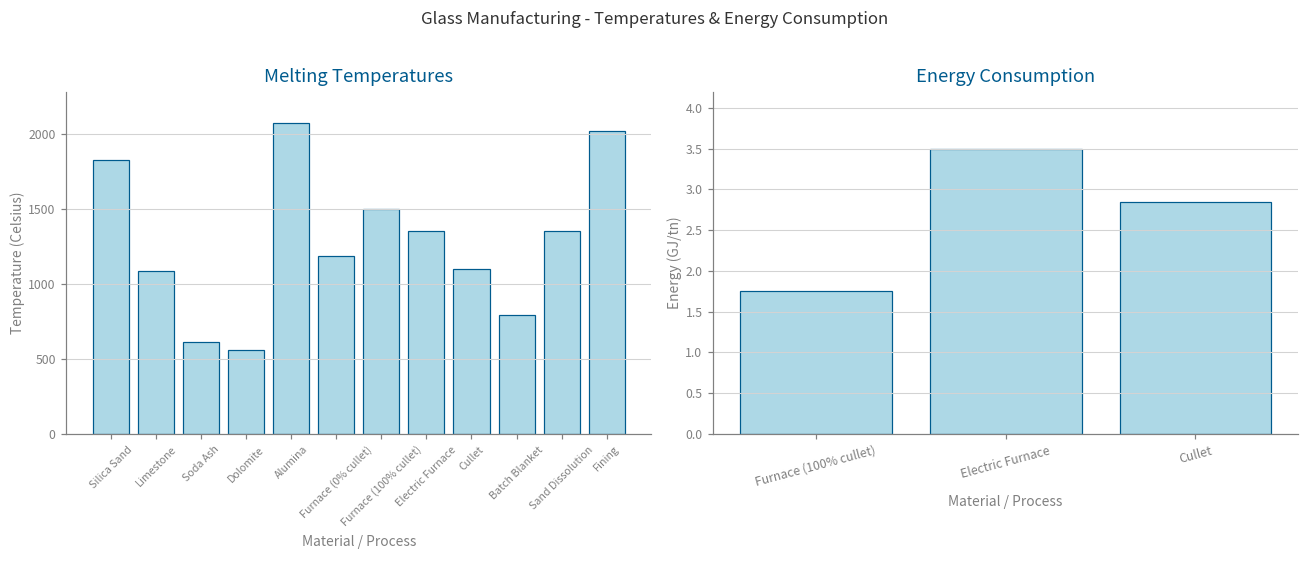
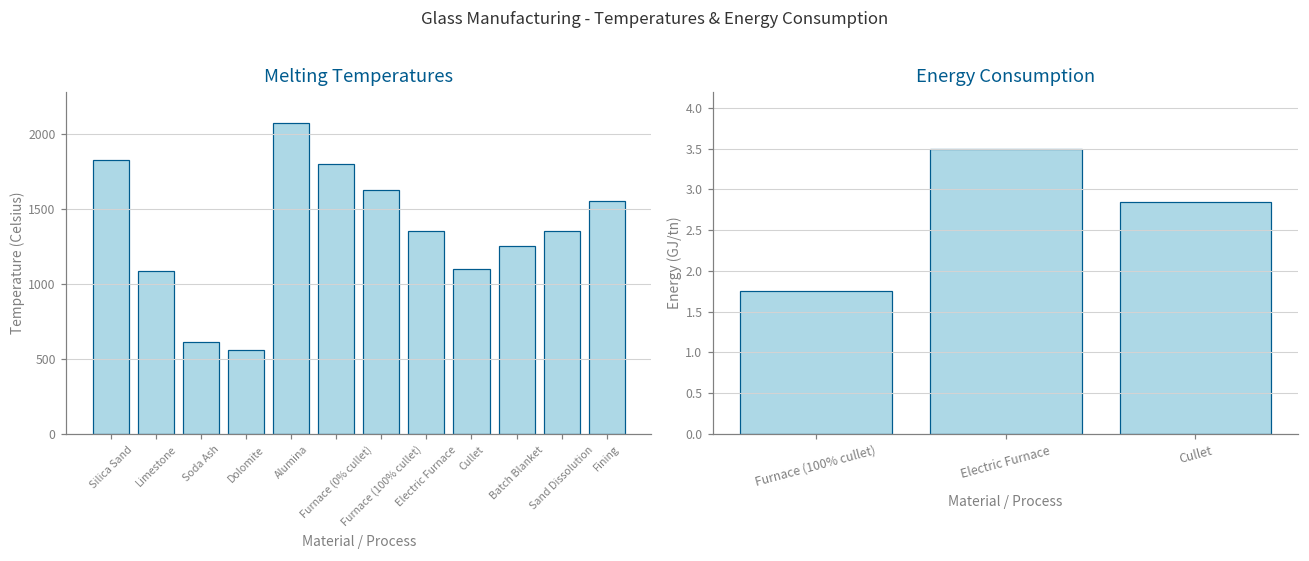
Melting Temperatures, Furnace (0% cullet): 1190 -> 1800
Melting Temperatures, Furnace (100% cullet): 1500 -> 1630
Melting Temperatures, Batch Blanket: 790 -> 1250
Melting Temperatures, Fining: 2020 -> 1550
